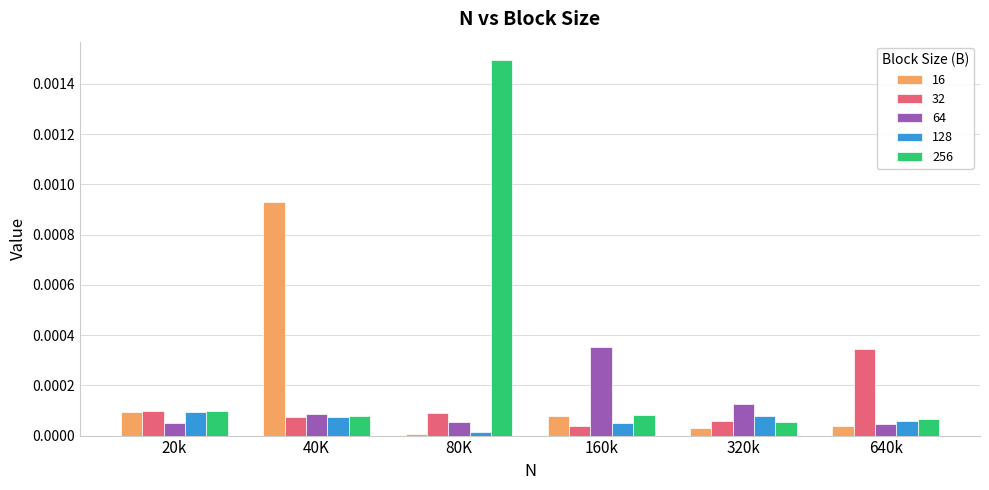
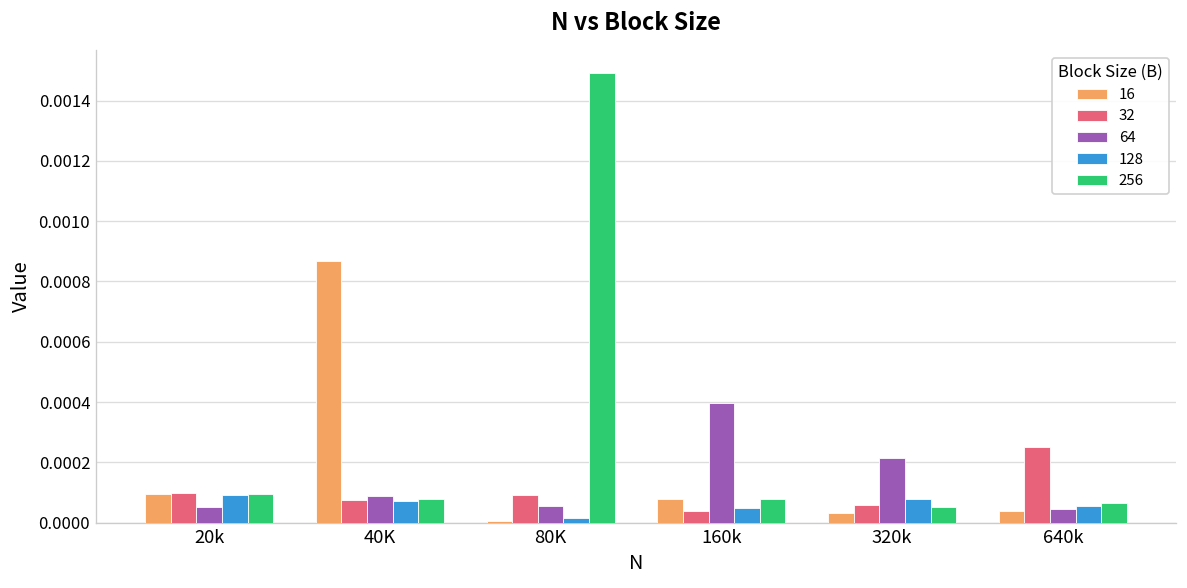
16, 40K: 0.00093 -> 0.00087
64, 160k: 0.00035 -> 0.00040
64, 320k: 0.00013 -> 0.00022
32, 640k: 0.00035 -> 0.00025
